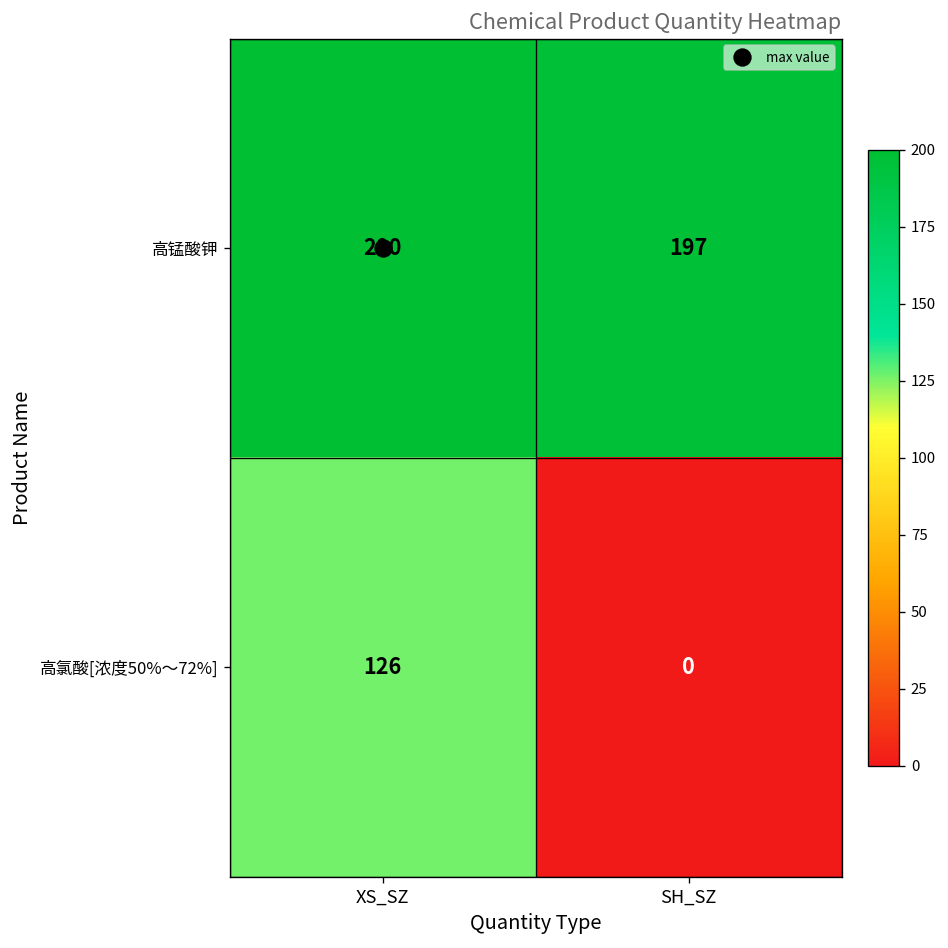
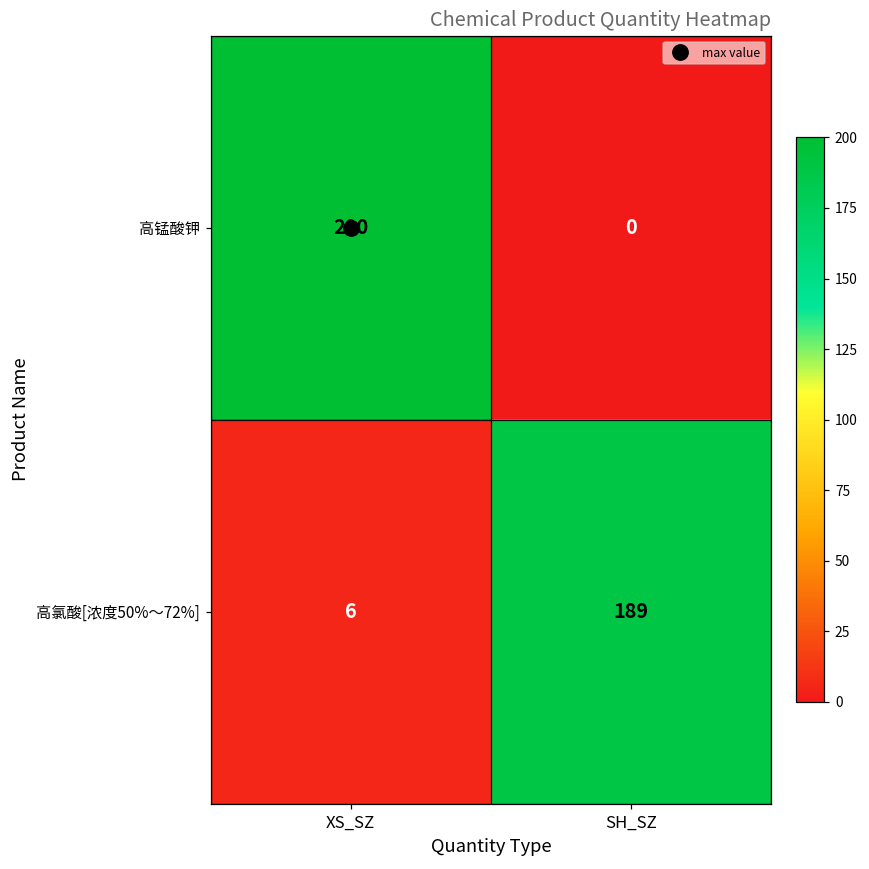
高锰酸钾, SH_SZ: 197 -> 0
高氯酸[浓度50%～72%], XS_SZ: 126 -> 6
高氯酸[浓度50%～72%], SH_SZ: 0 -> 189
